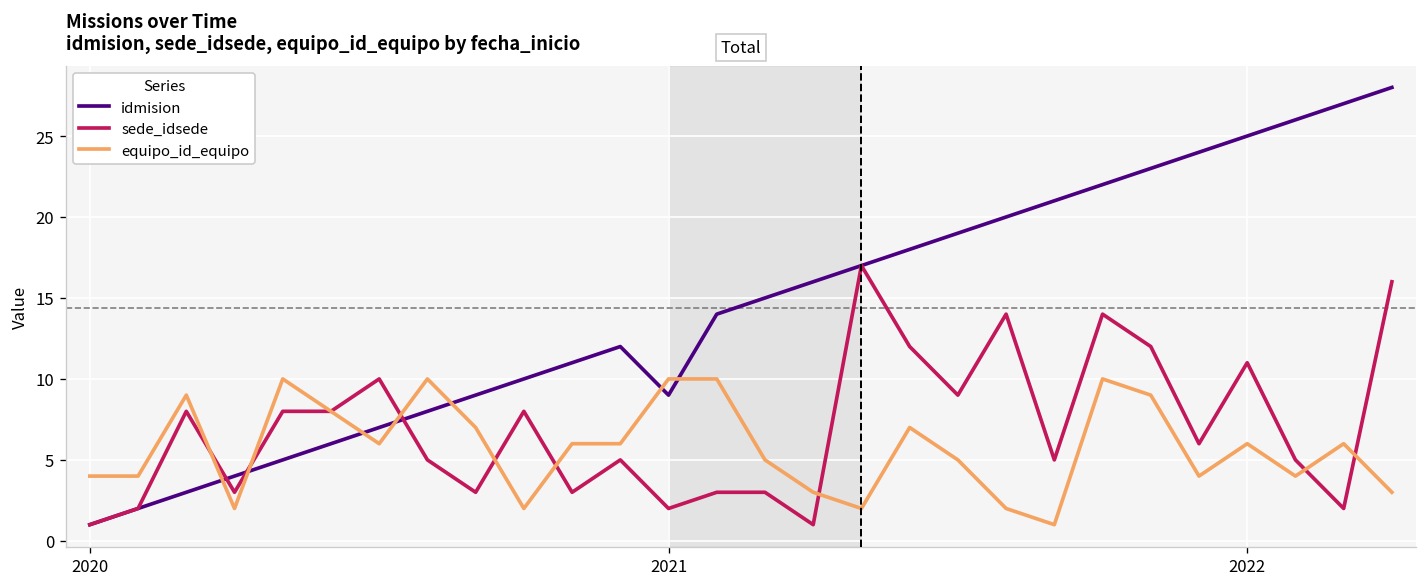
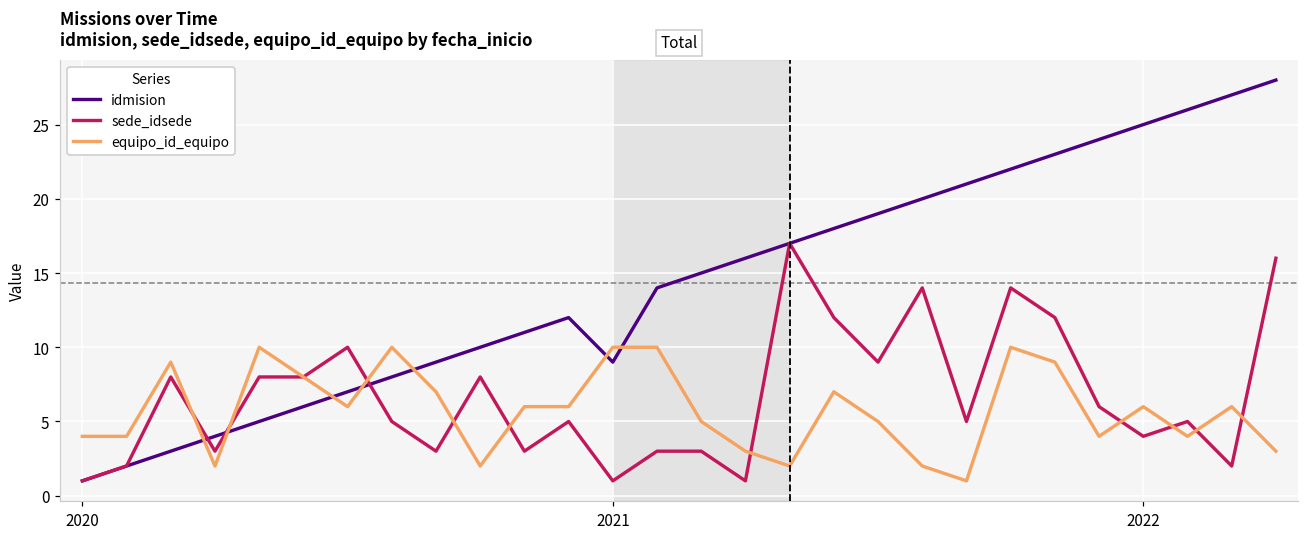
sede_idsede, 2021: 2 -> 1
sede_idsede, 2022: 11 -> 4
